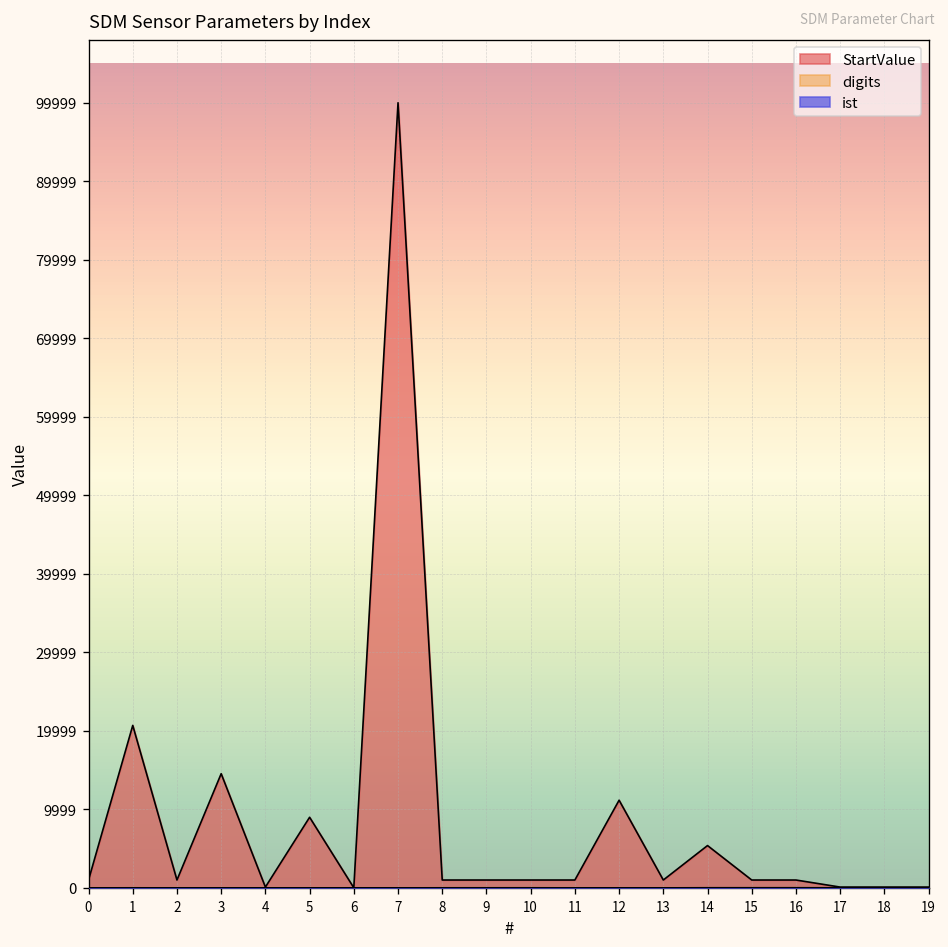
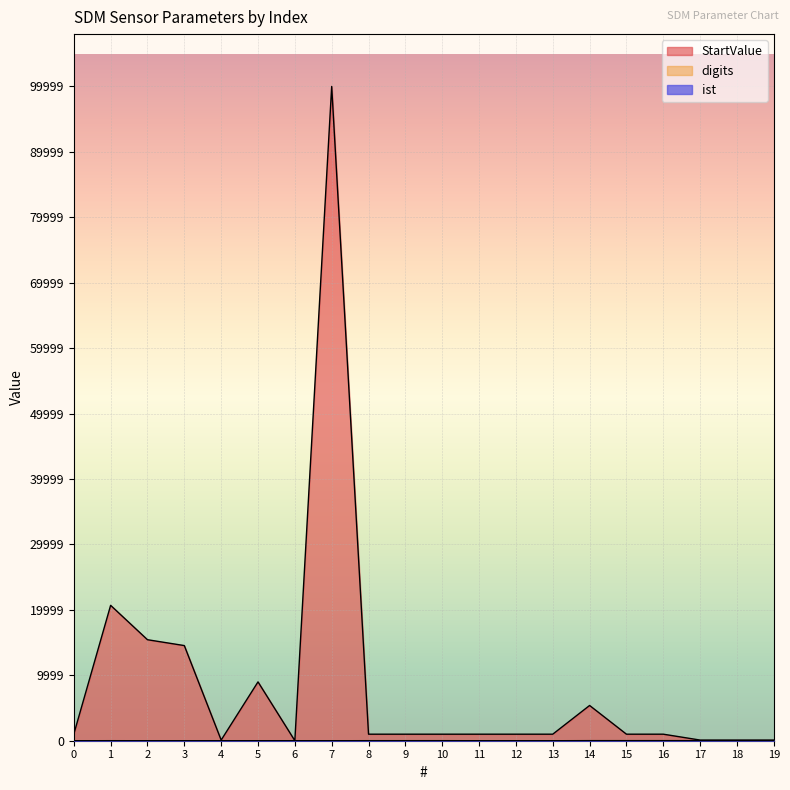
StartValue, 2: 1000 -> 15000
StartValue, 12: 11000 -> 1000
